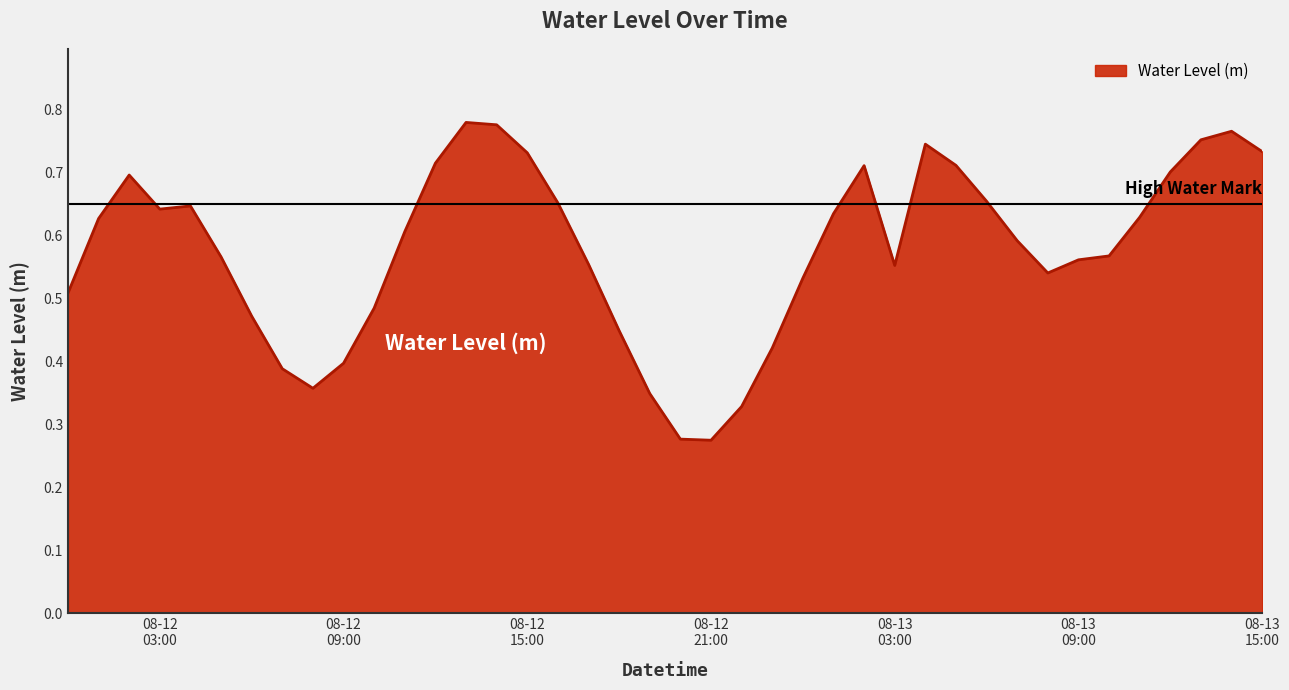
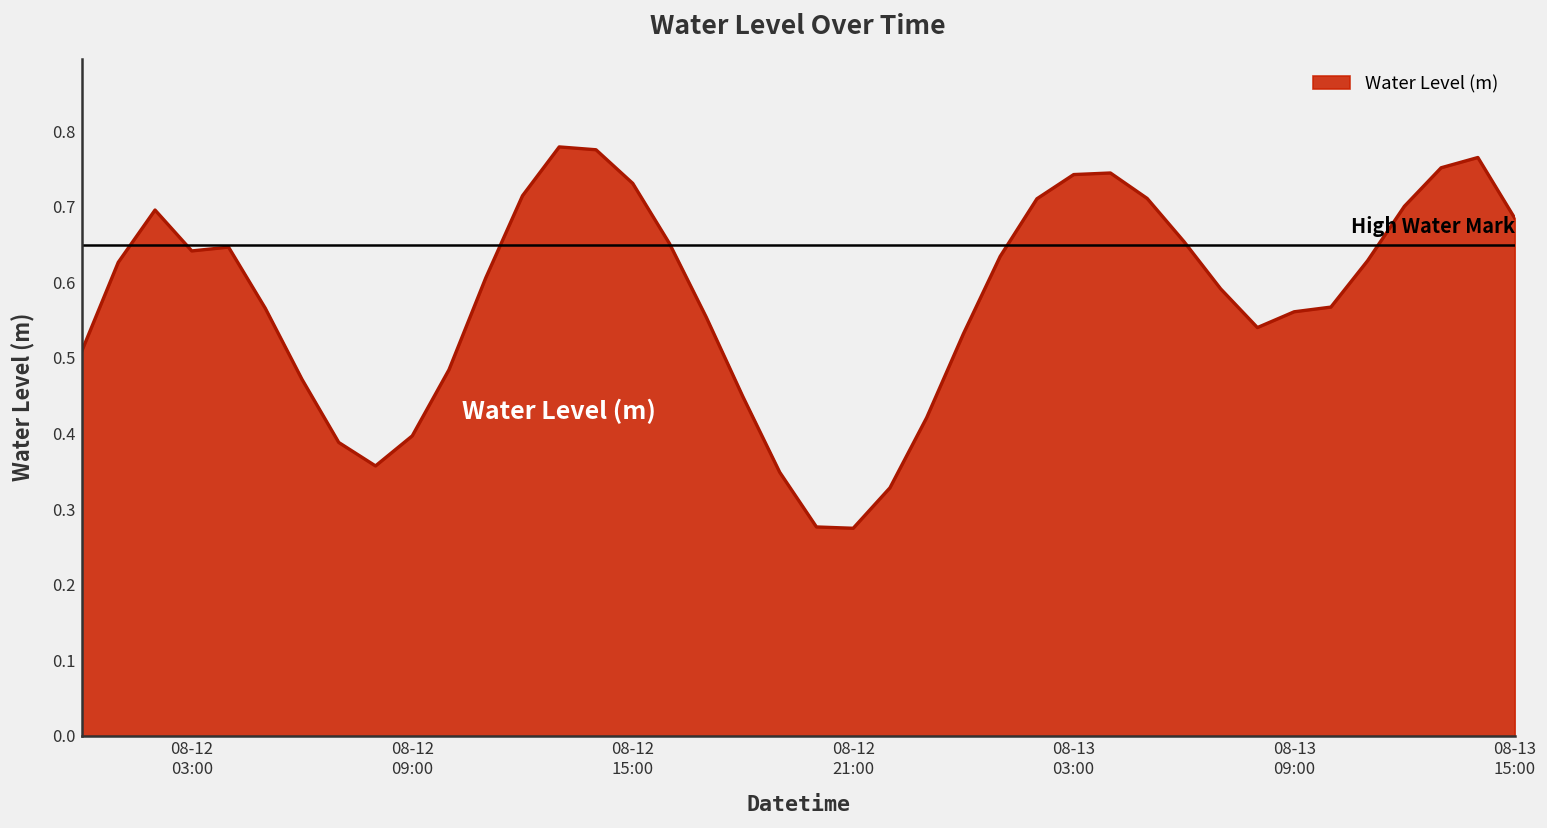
08-13 03:00: 0.55 -> 0.74
08-13 15:00: 0.73 -> 0.69
